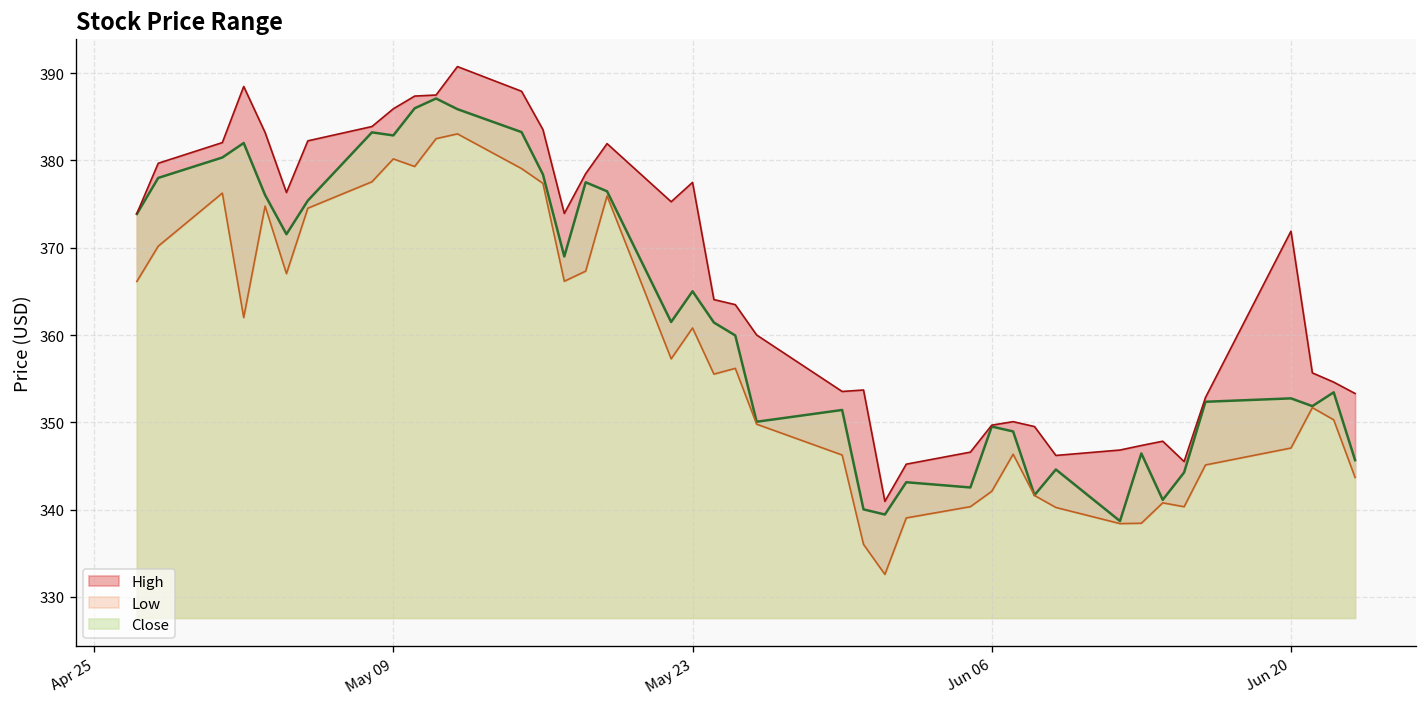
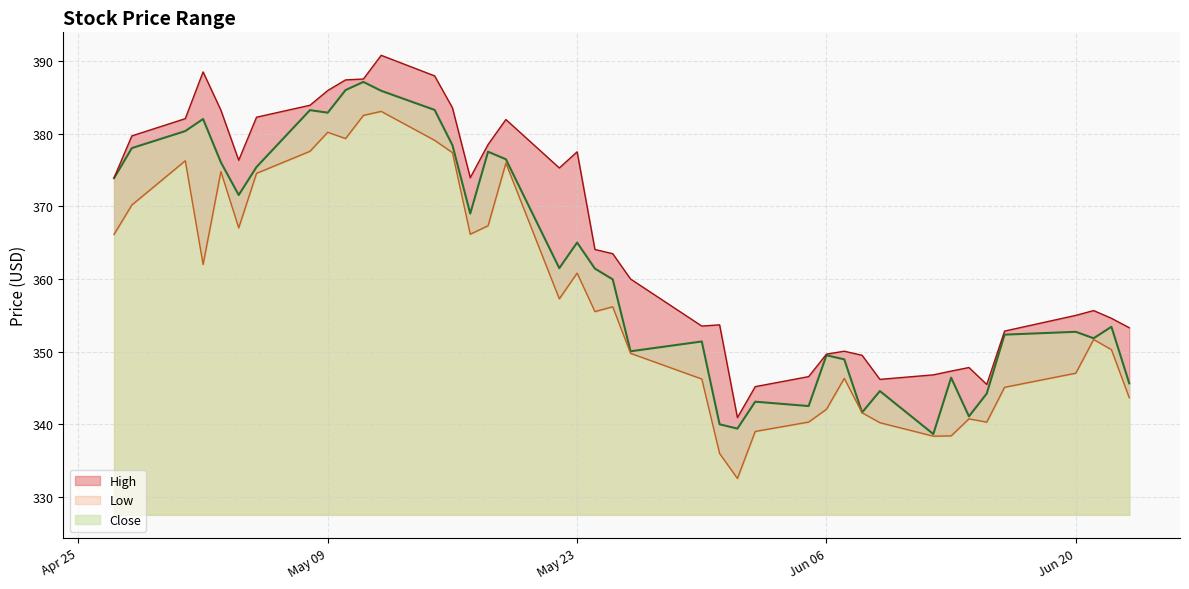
High, Jun 20: 372 -> 355
